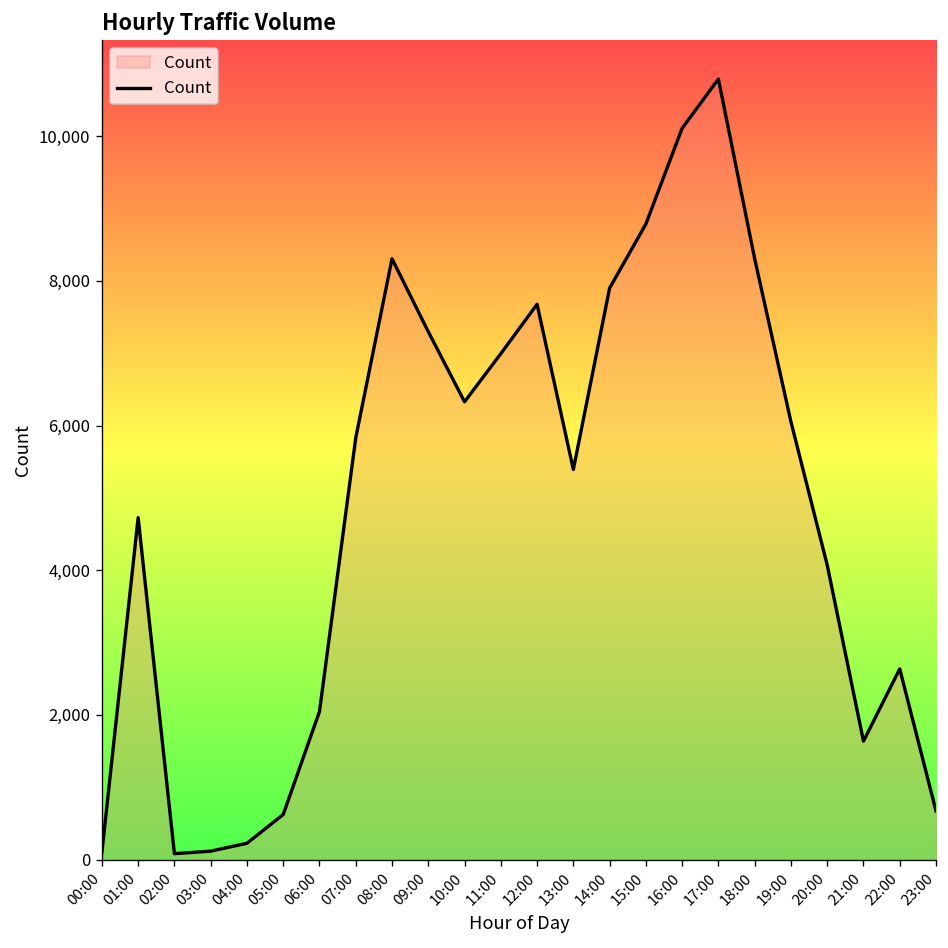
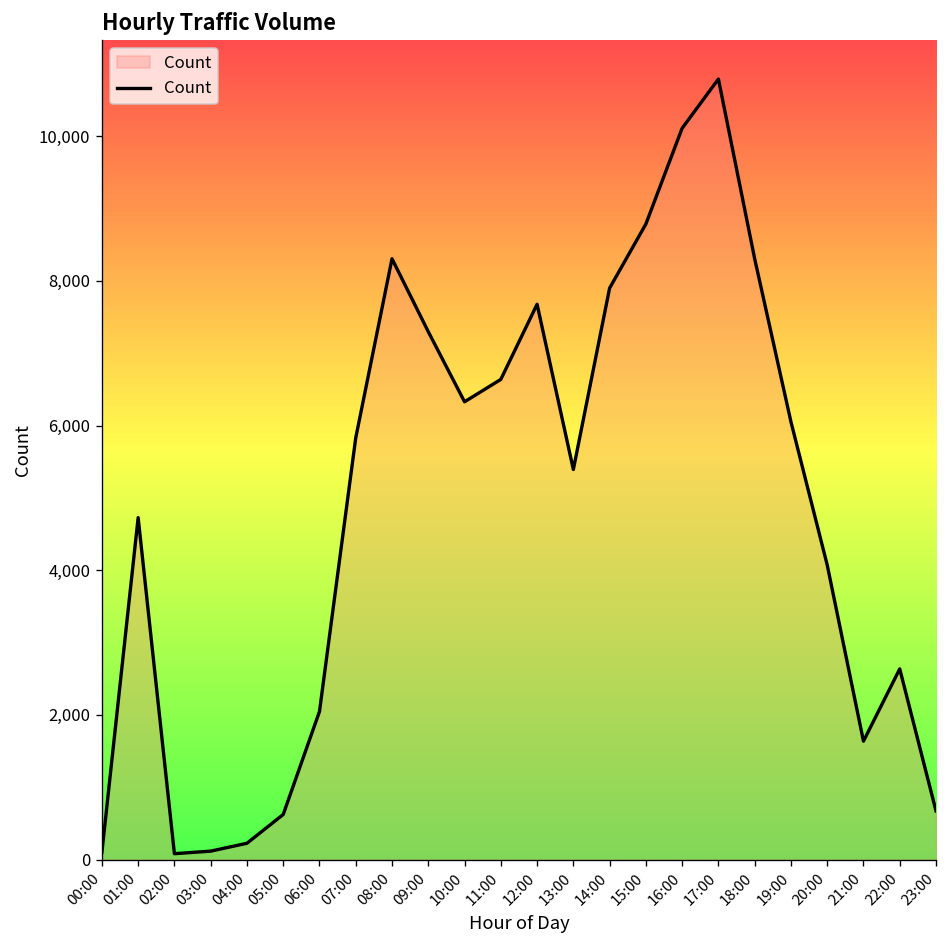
11:00: 7,000 -> 6,600
